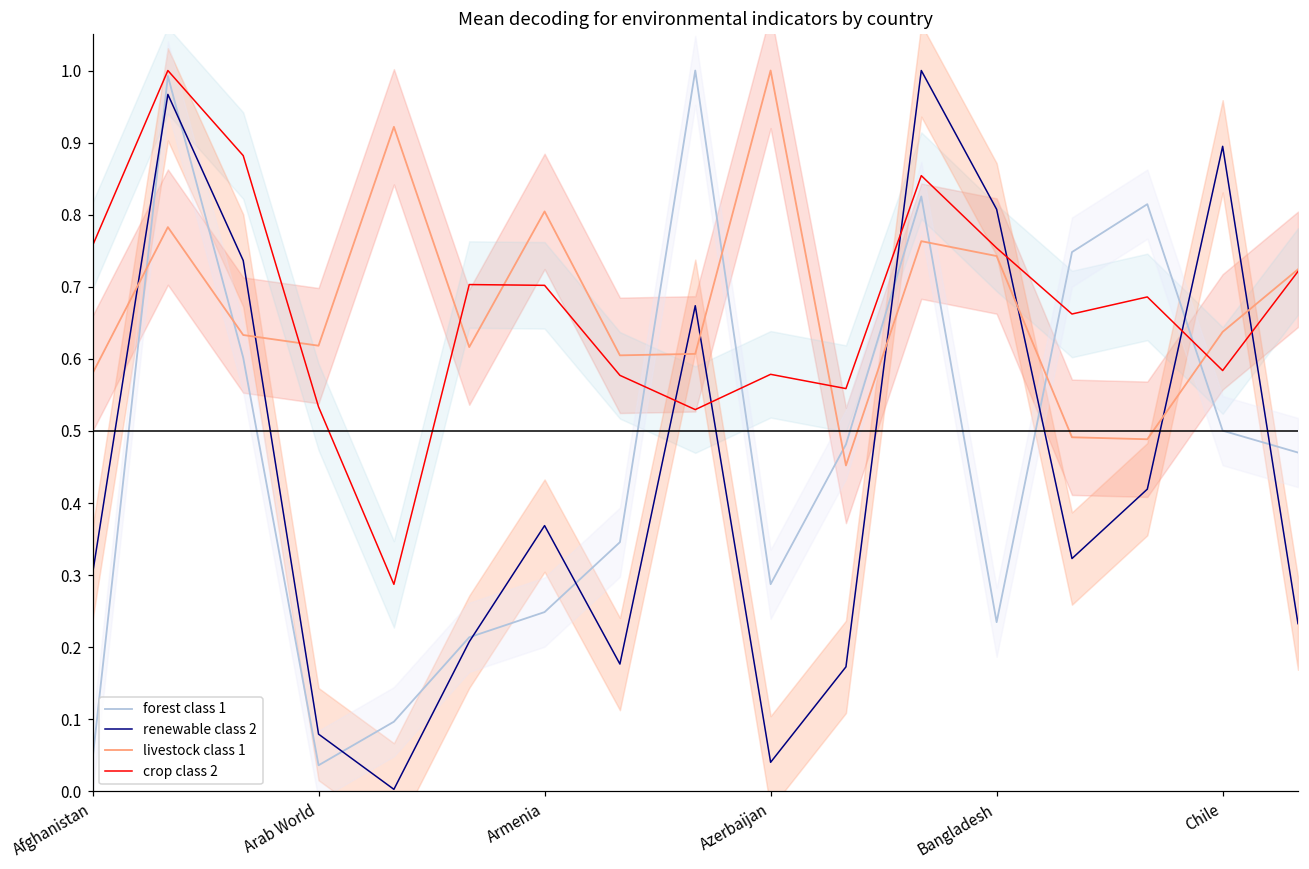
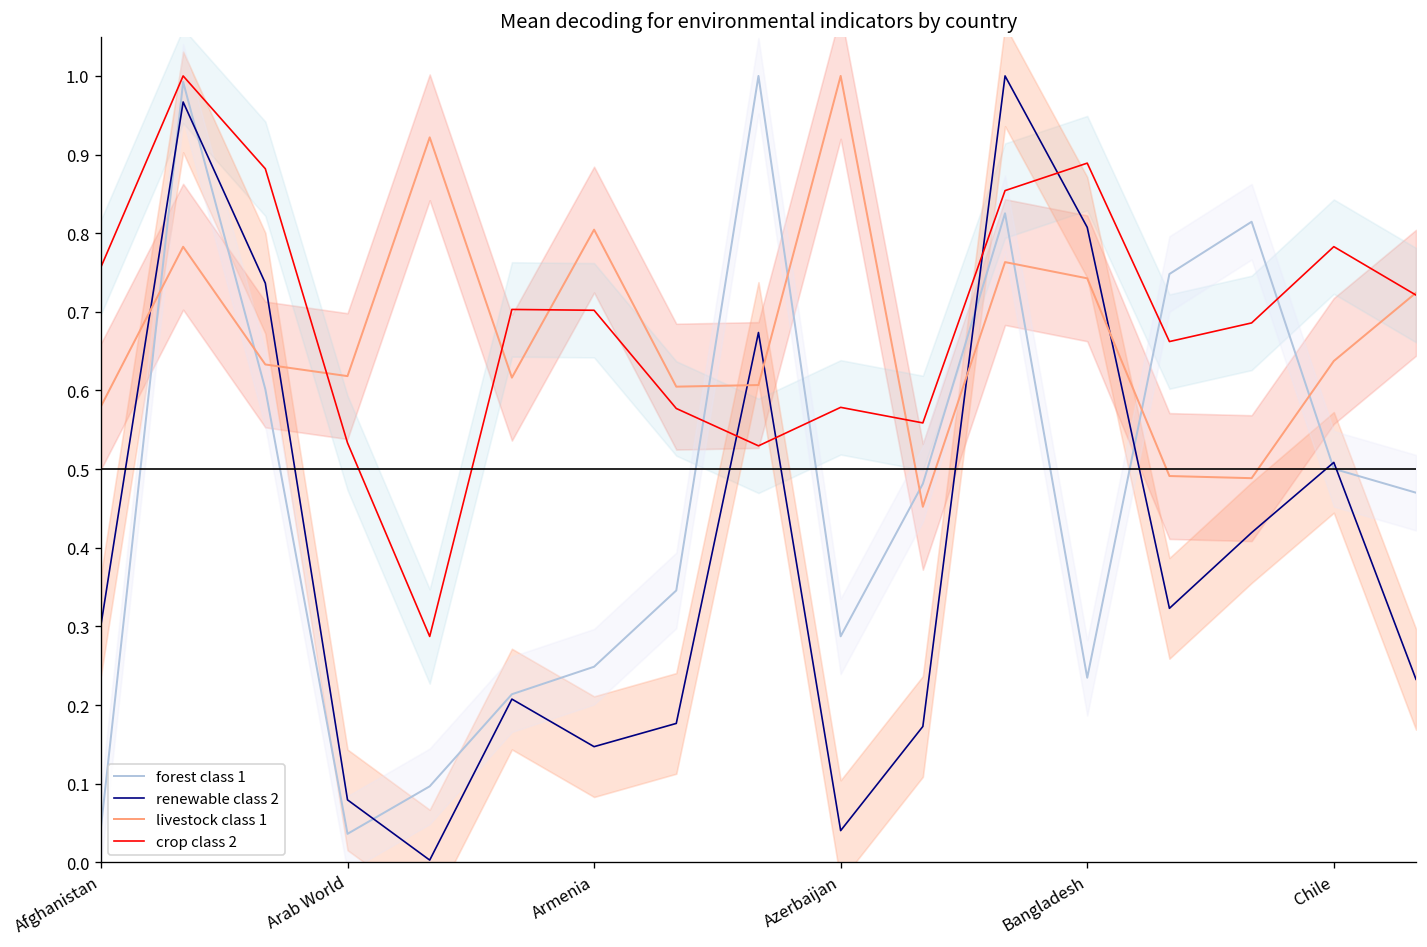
renewable class 2, Armenia: 0.37 -> 0.15
crop class 2, Bangladesh: 0.75 -> 0.89
renewable class 2, Chile: 0.89 -> 0.51
crop class 2, Chile: 0.58 -> 0.78
